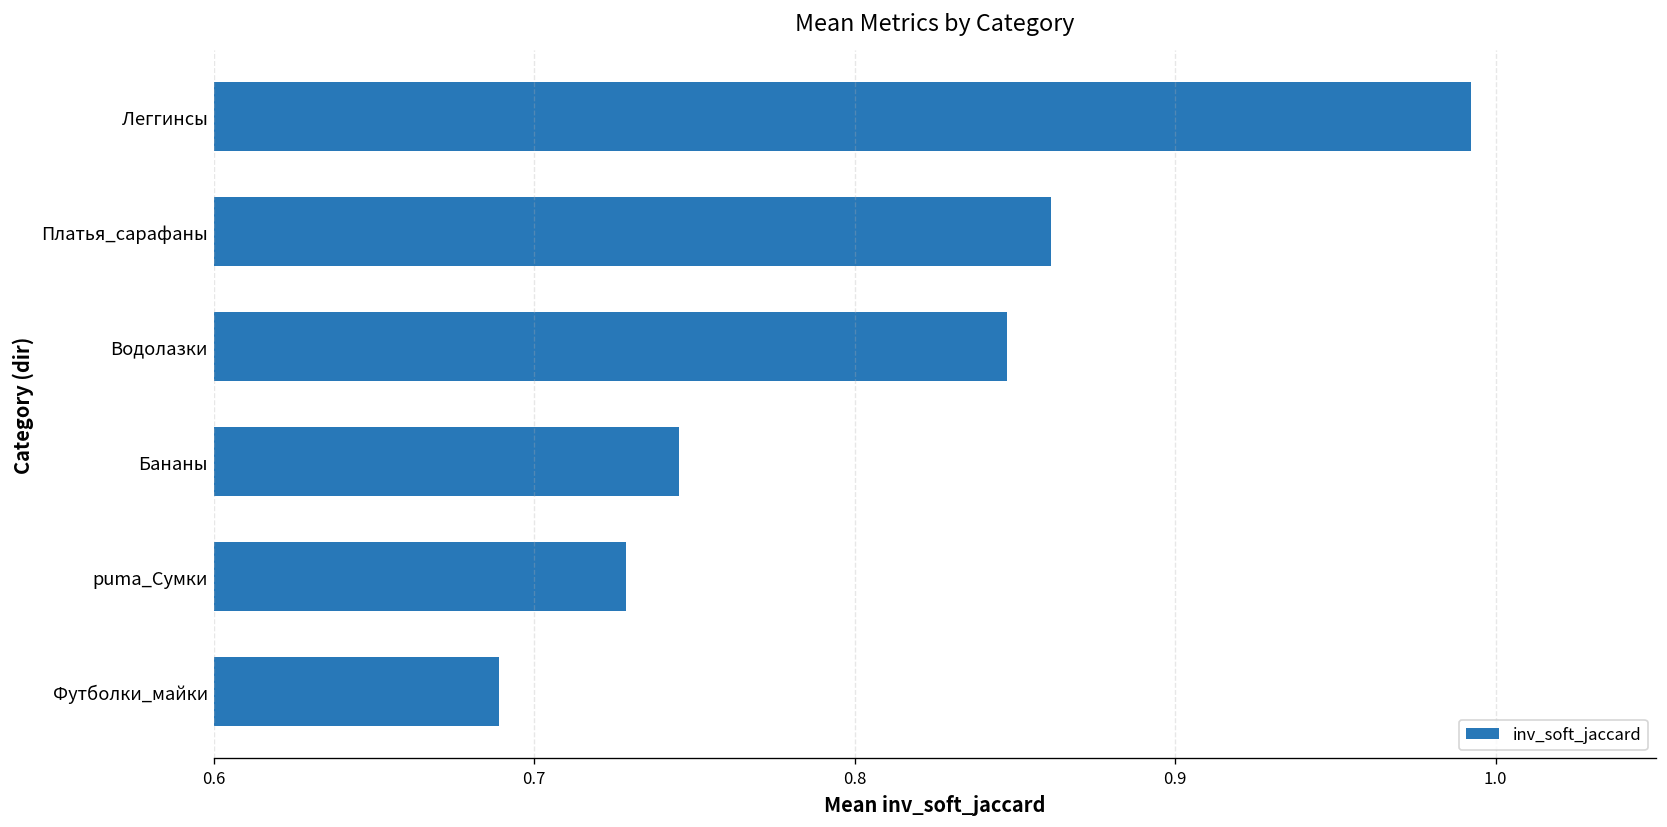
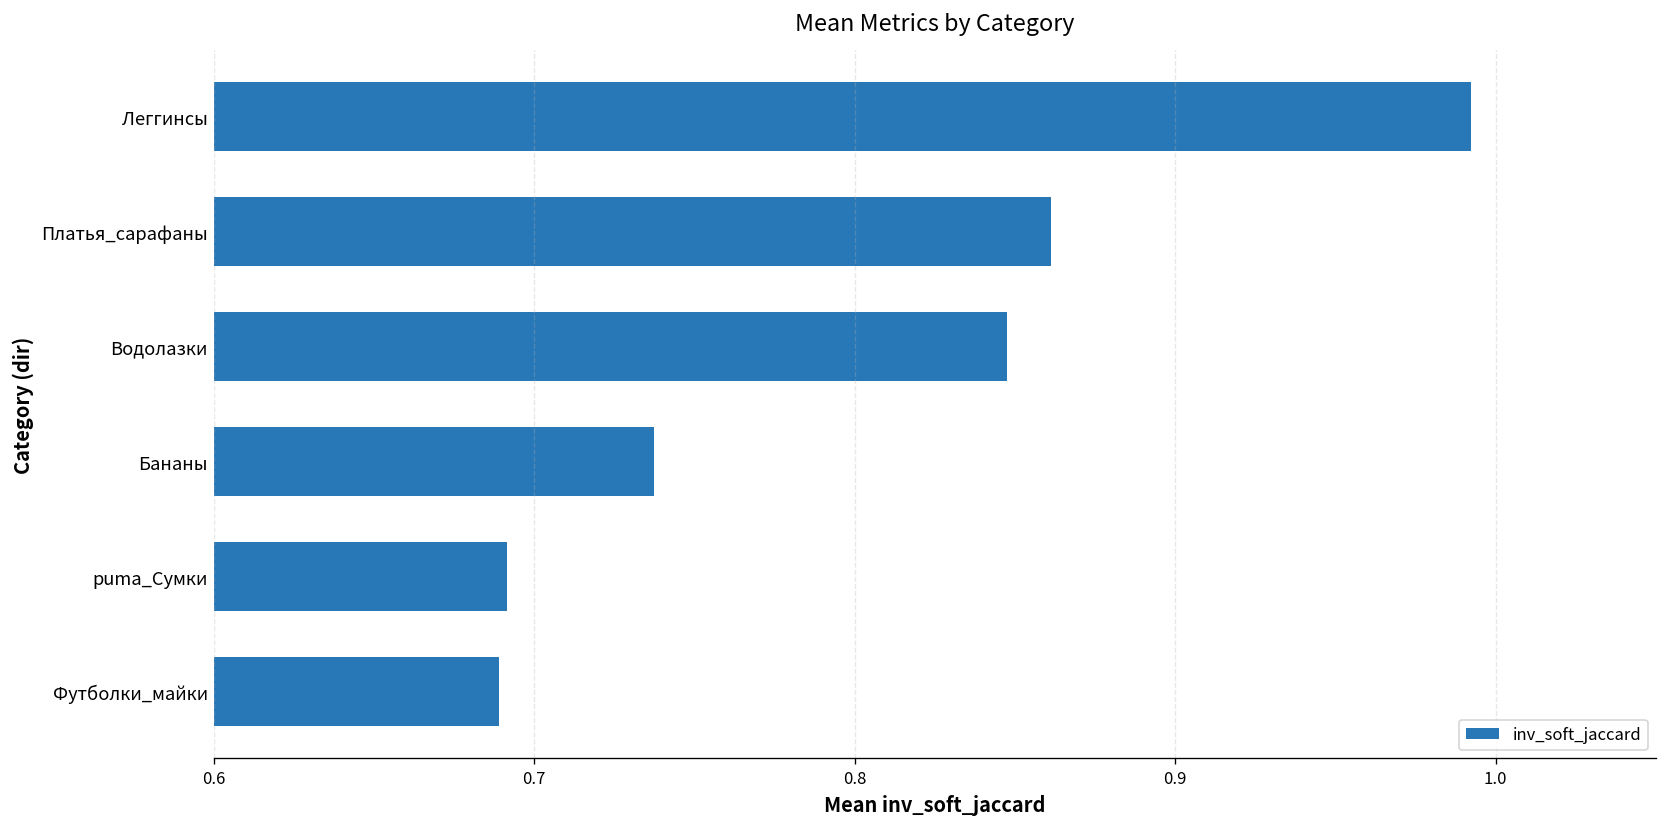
Бананы: 0.745 -> 0.738
puma_Сумки: 0.729 -> 0.692
